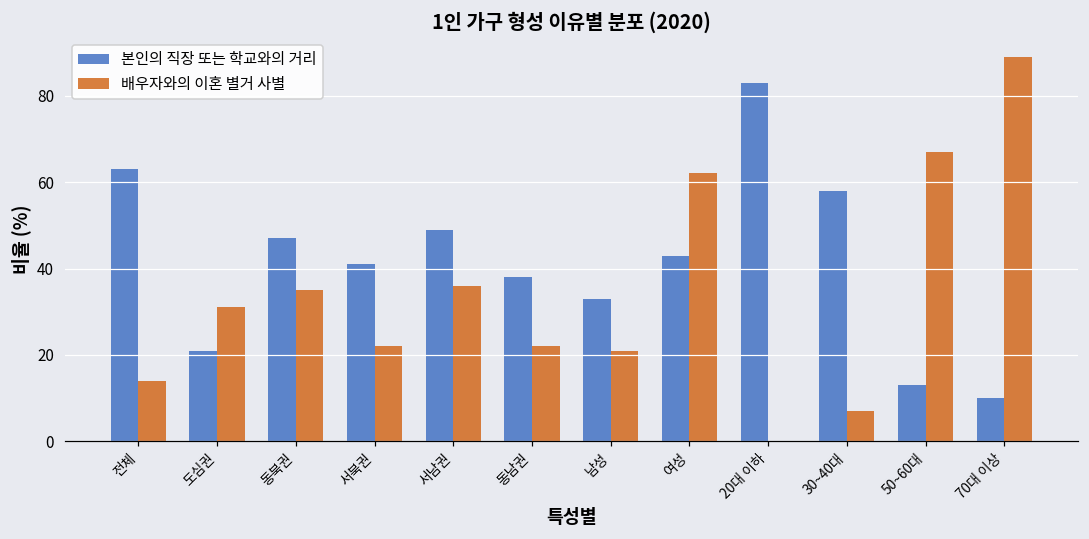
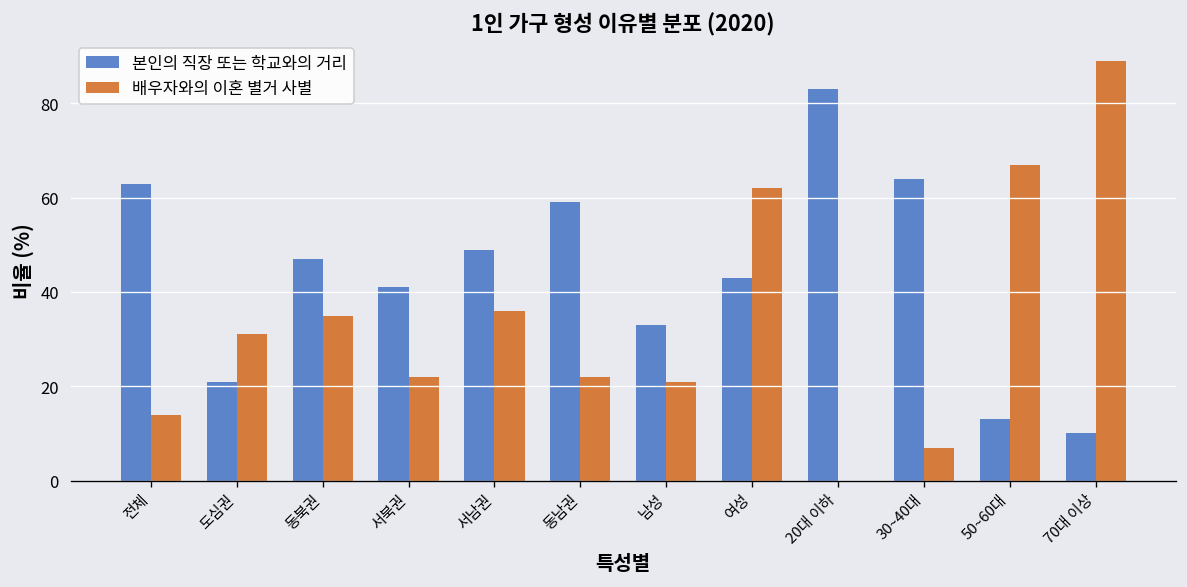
본인의 직장 또는 학교와의 거리, 동남권: 38 -> 59
본인의 직장 또는 학교와의 거리, 30~40대: 58 -> 64
